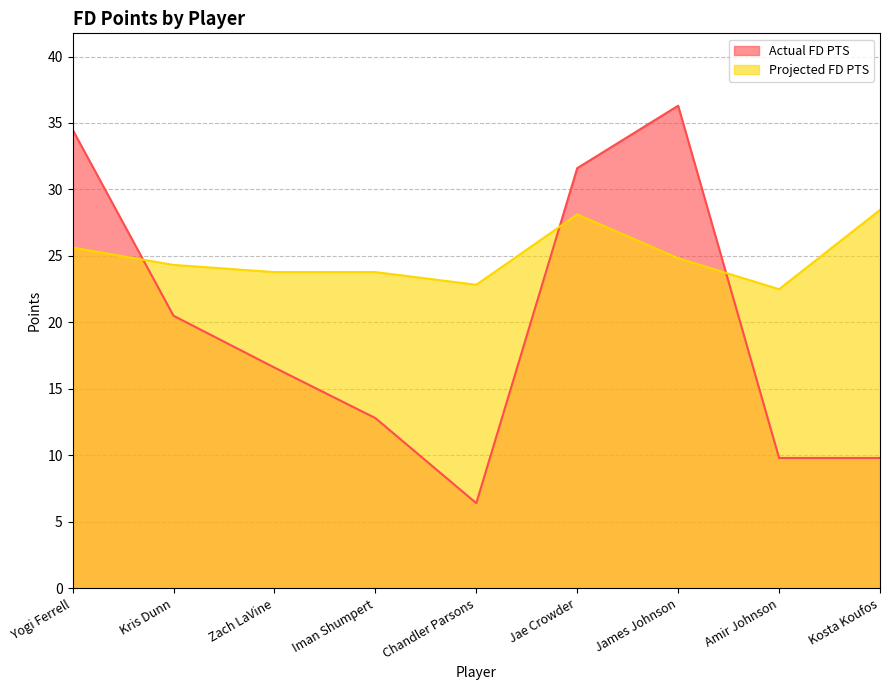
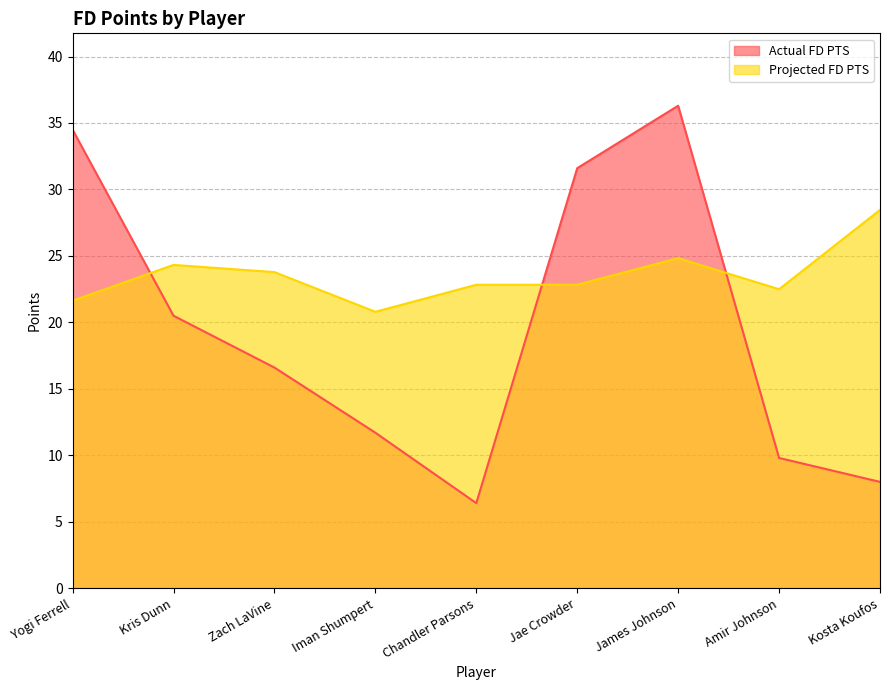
Projected FD PTS, Yogi Ferrell: 25.6 -> 21.6
Actual FD PTS, Iman Shumpert: 12.8 -> 11.7
Projected FD PTS, Iman Shumpert: 23.8 -> 20.8
Projected FD PTS, Jae Crowder: 28.1 -> 22.8
Actual FD PTS, Kosta Koufos: 9.8 -> 8.0
